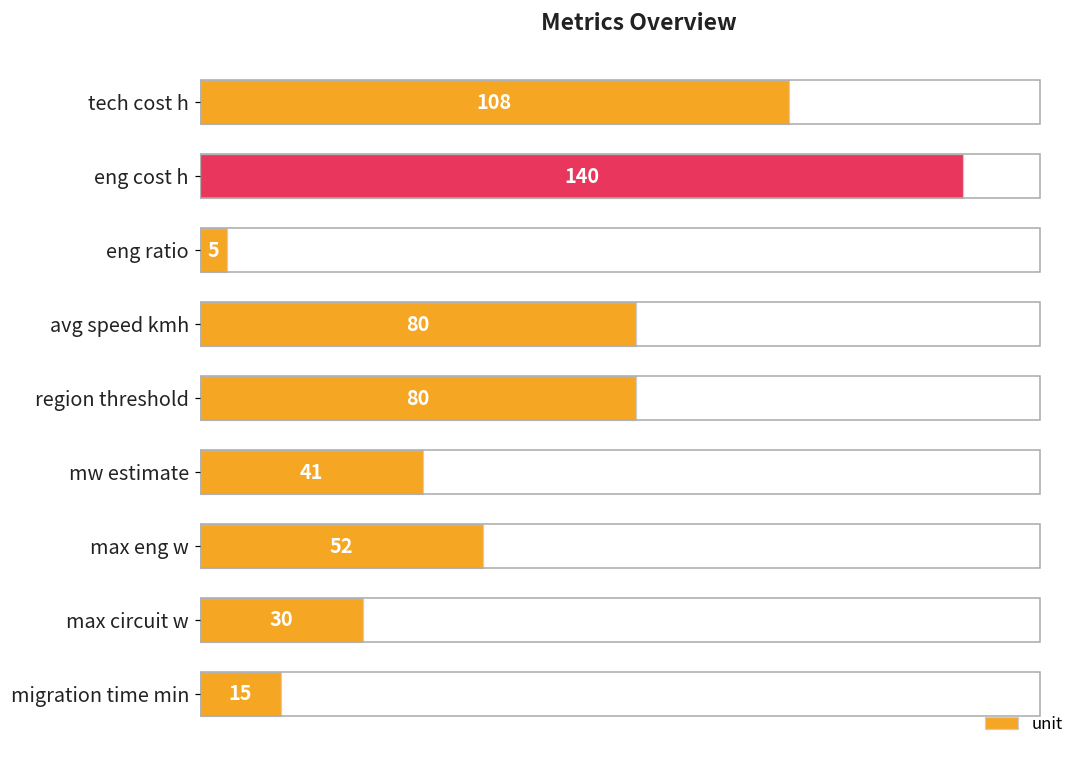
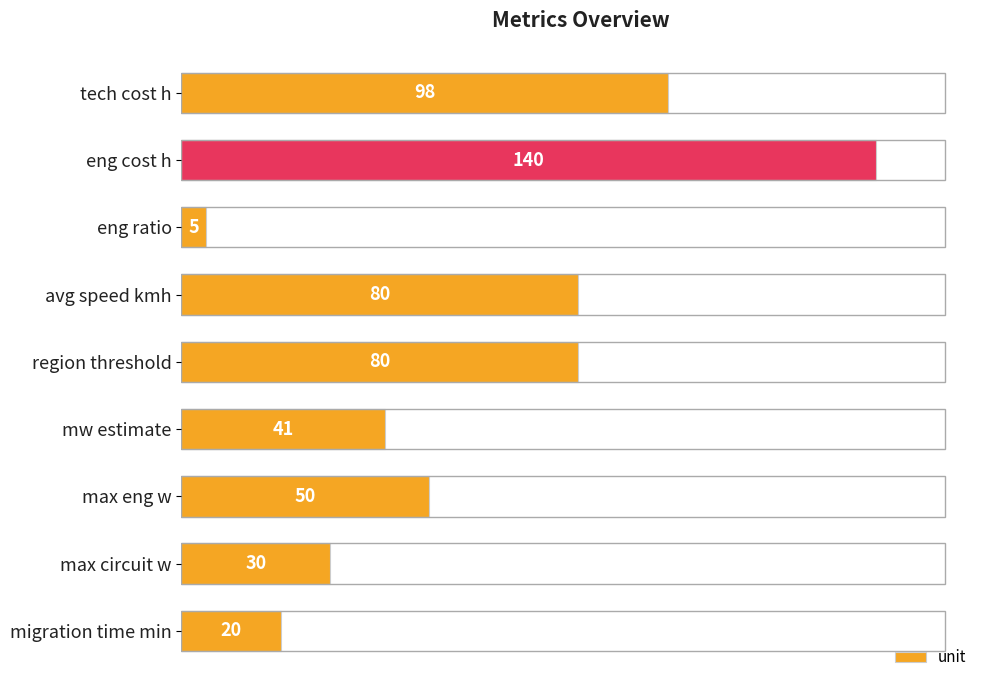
tech cost h: 108 -> 98
max eng w: 52 -> 50
migration time min: 15 -> 20
